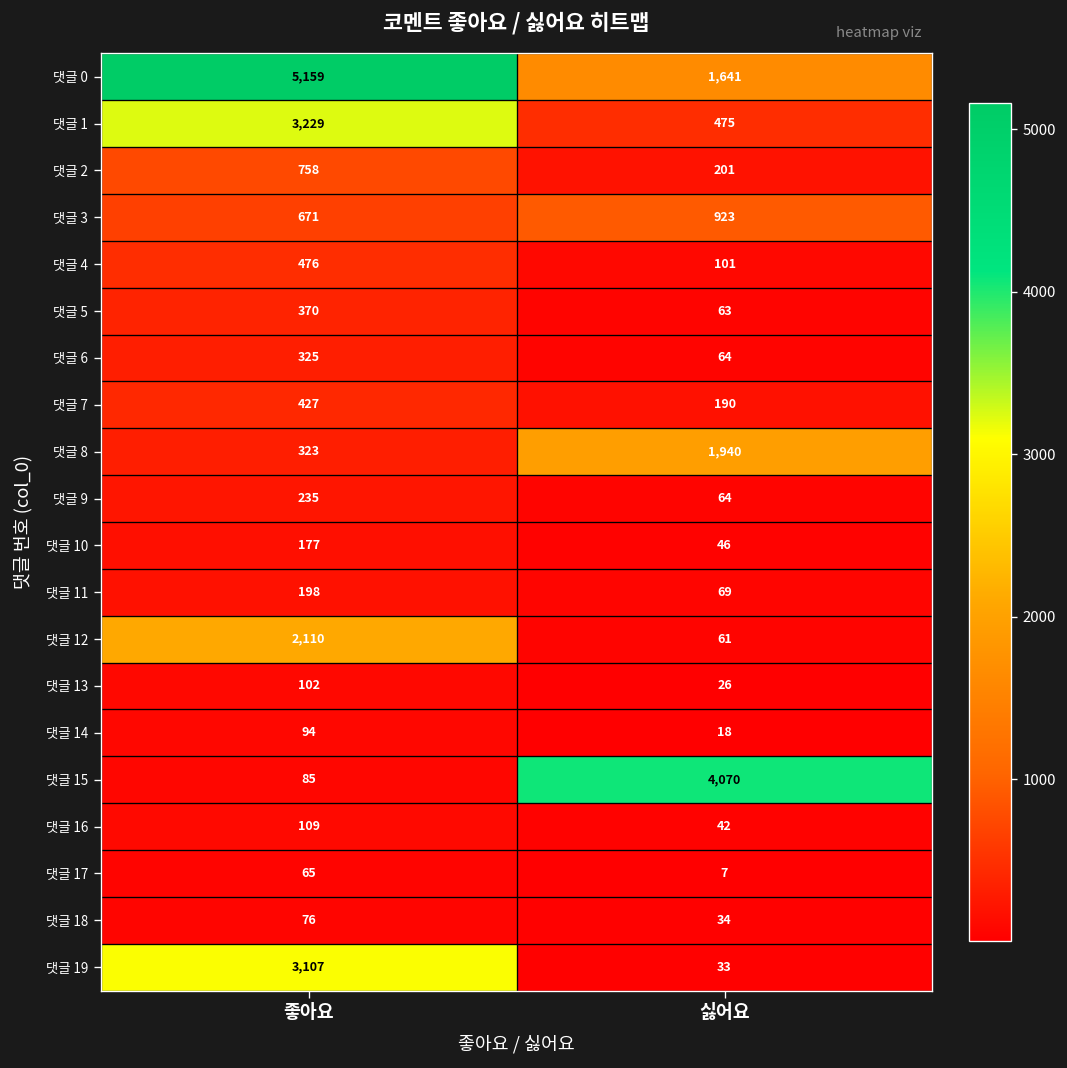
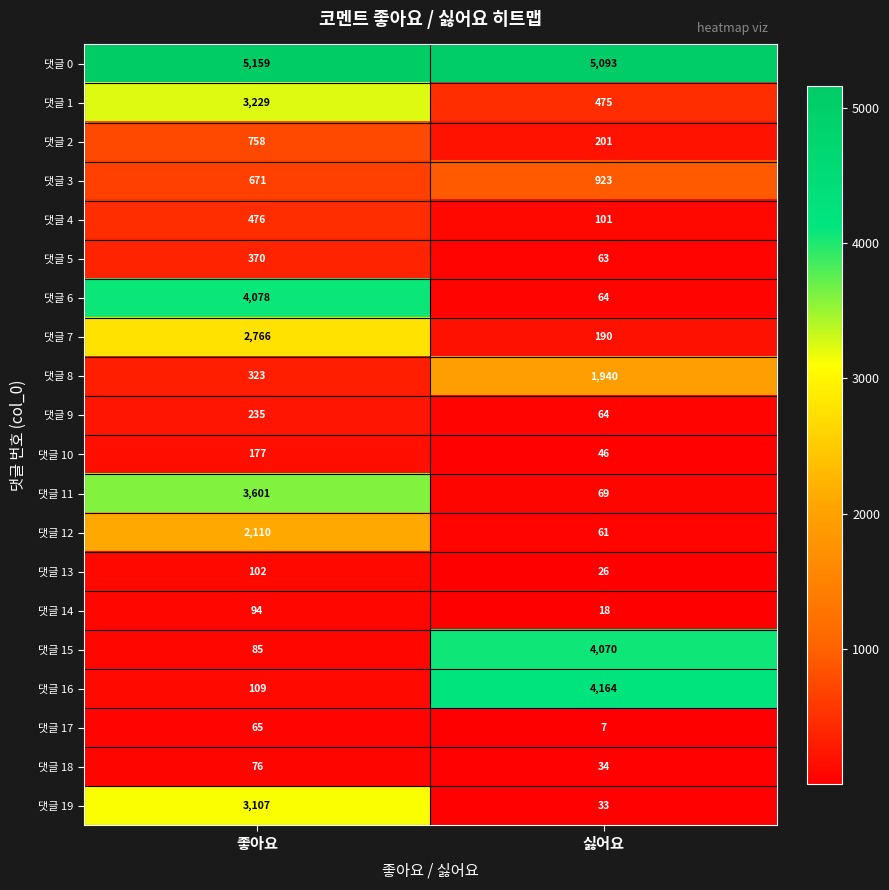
댓글 0, 싫어요: 1,641 -> 5,093
댓글 6, 좋아요: 325 -> 4,078
댓글 7, 좋아요: 427 -> 2,766
댓글 11, 좋아요: 198 -> 3,601
댓글 16, 싫어요: 42 -> 4,164
